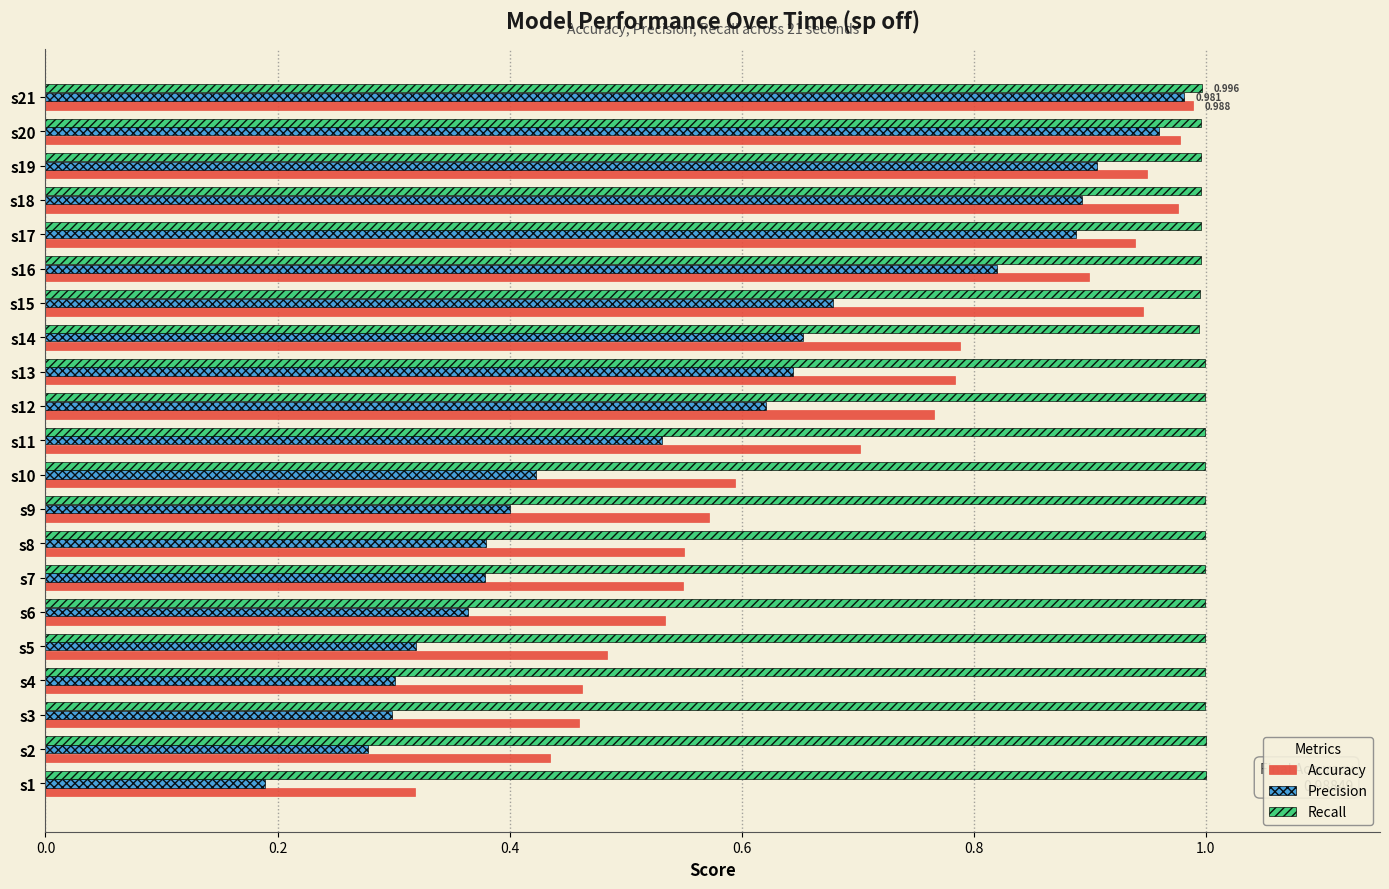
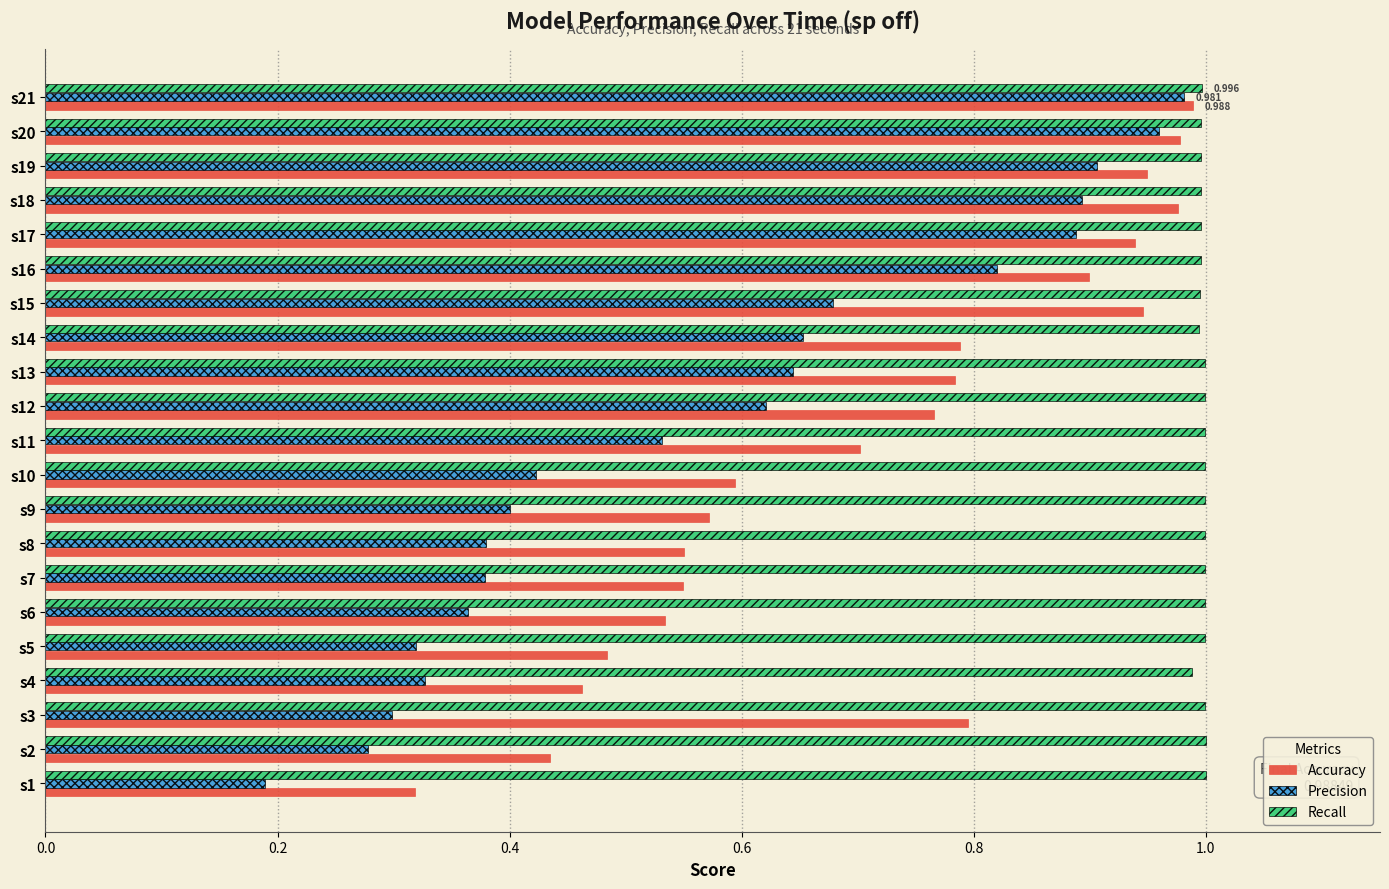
Recall, s4: 0.999 -> 0.988
Precision, s4: 0.301 -> 0.327
Accuracy, s3: 0.459 -> 0.795
